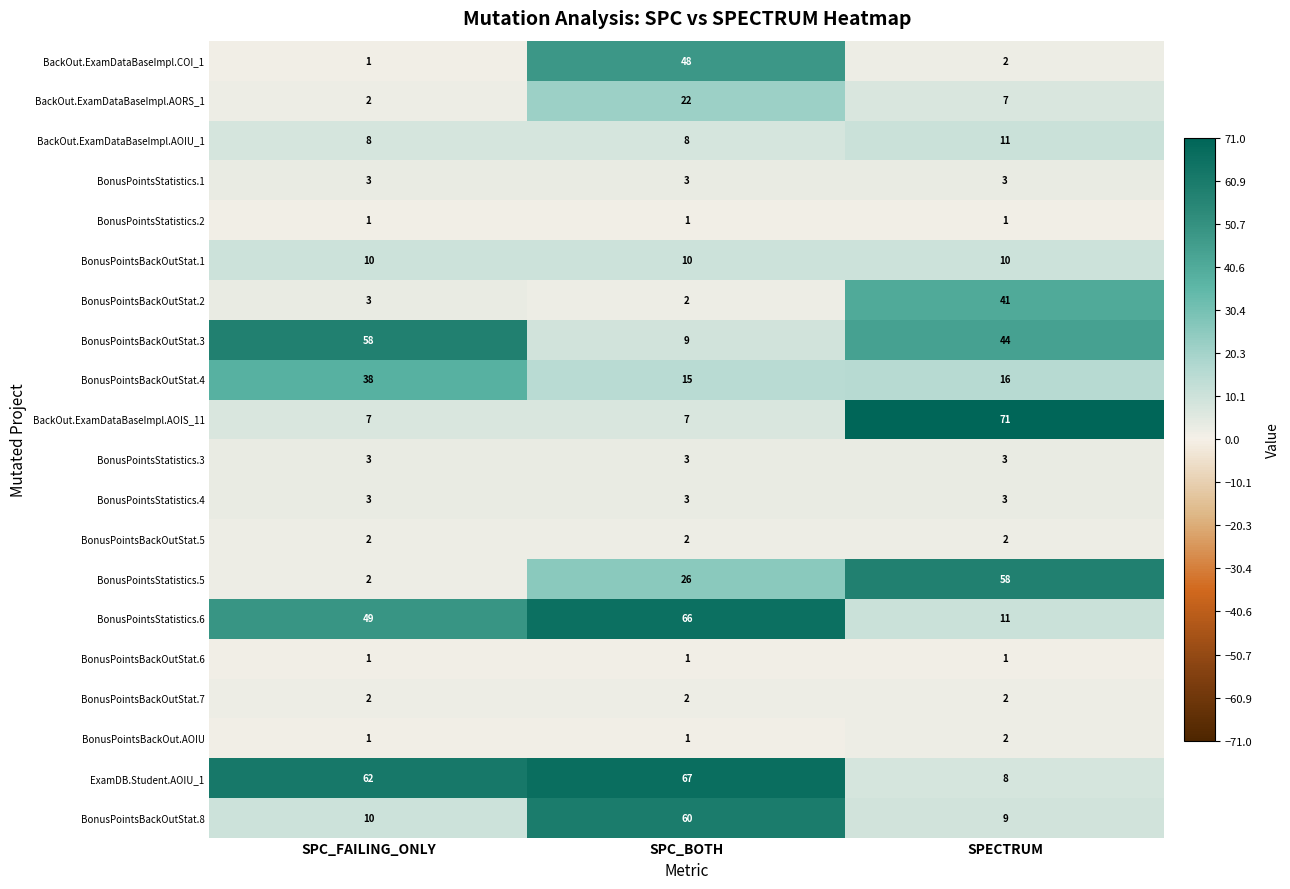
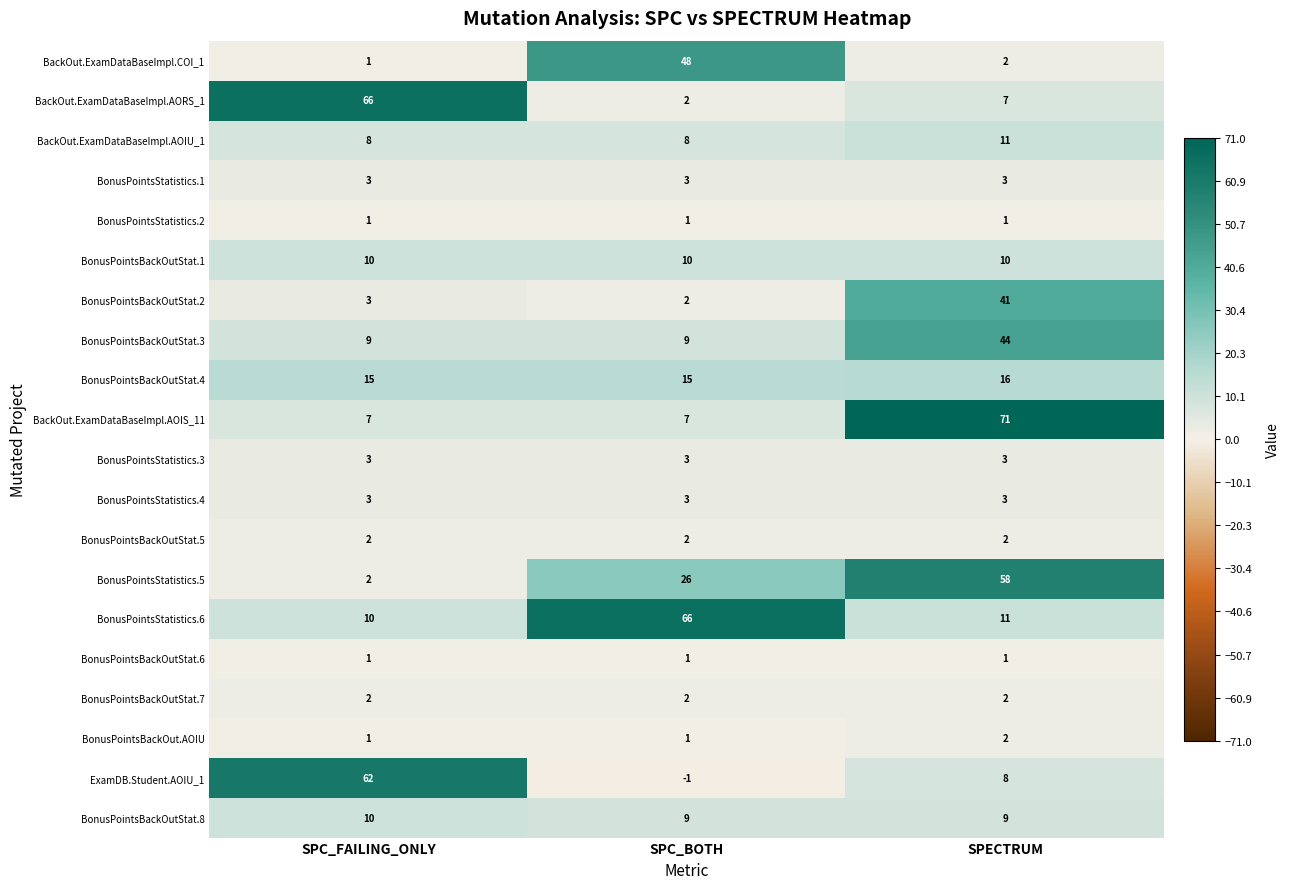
BackOut.ExamDataBaseImpl.AORS_1, SPC_FAILING_ONLY: 2 -> 66
BackOut.ExamDataBaseImpl.AORS_1, SPC_BOTH: 22 -> 2
BonusPointsBackOutStat.3, SPC_FAILING_ONLY: 58 -> 9
BonusPointsBackOutStat.4, SPC_FAILING_ONLY: 38 -> 15
BonusPointsStatistics.6, SPC_FAILING_ONLY: 49 -> 10
ExamDB.Student.AOIU_1, SPC_BOTH: 67 -> -1
BonusPointsBackOutStat.8, SPC_BOTH: 60 -> 9
